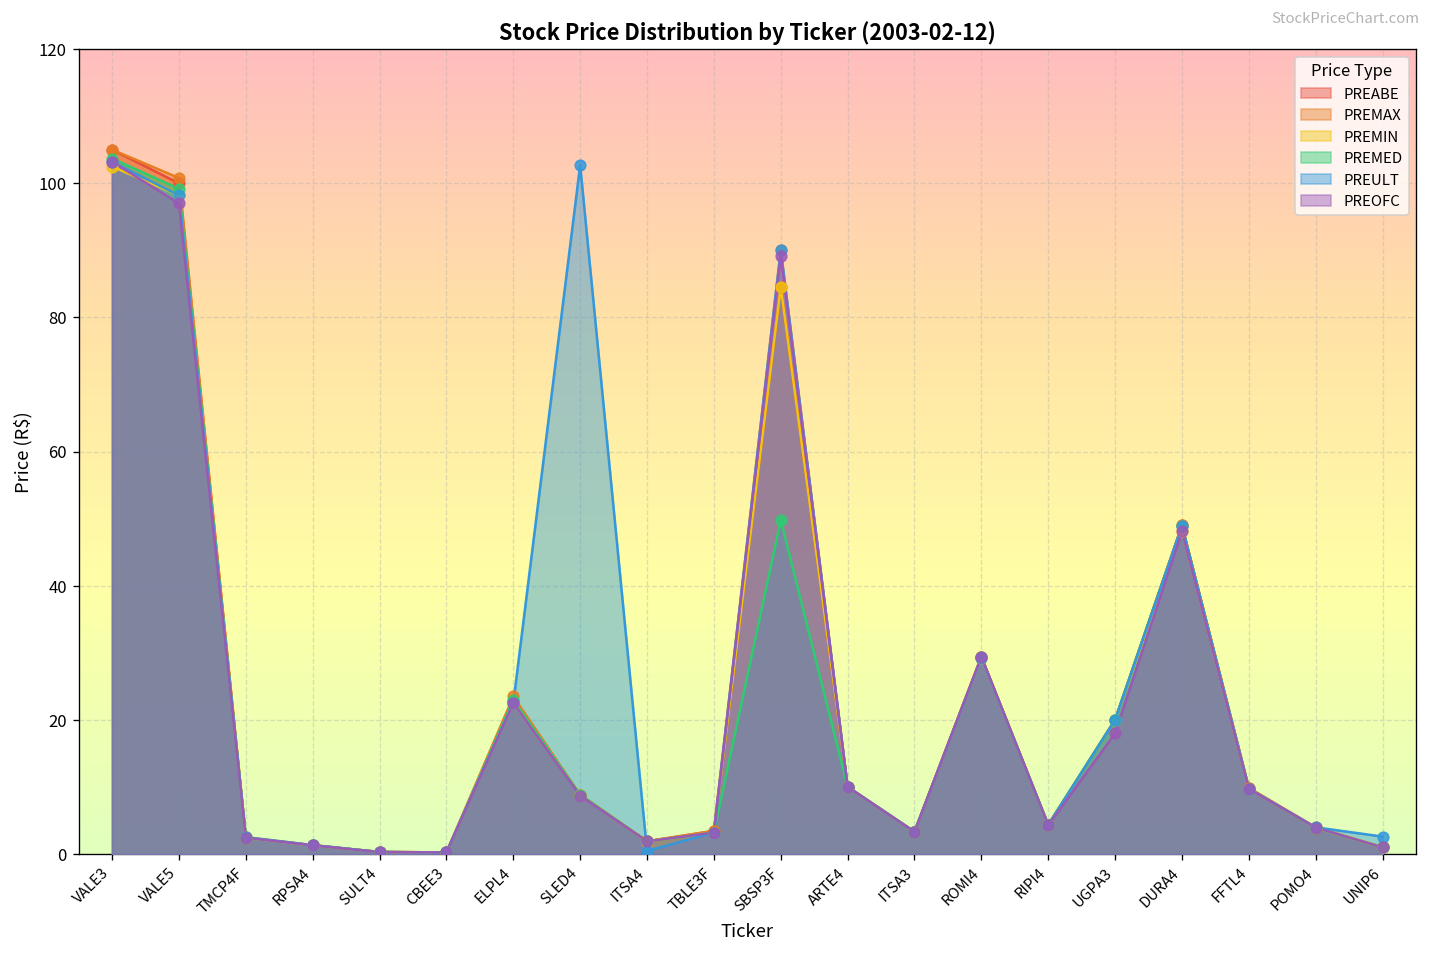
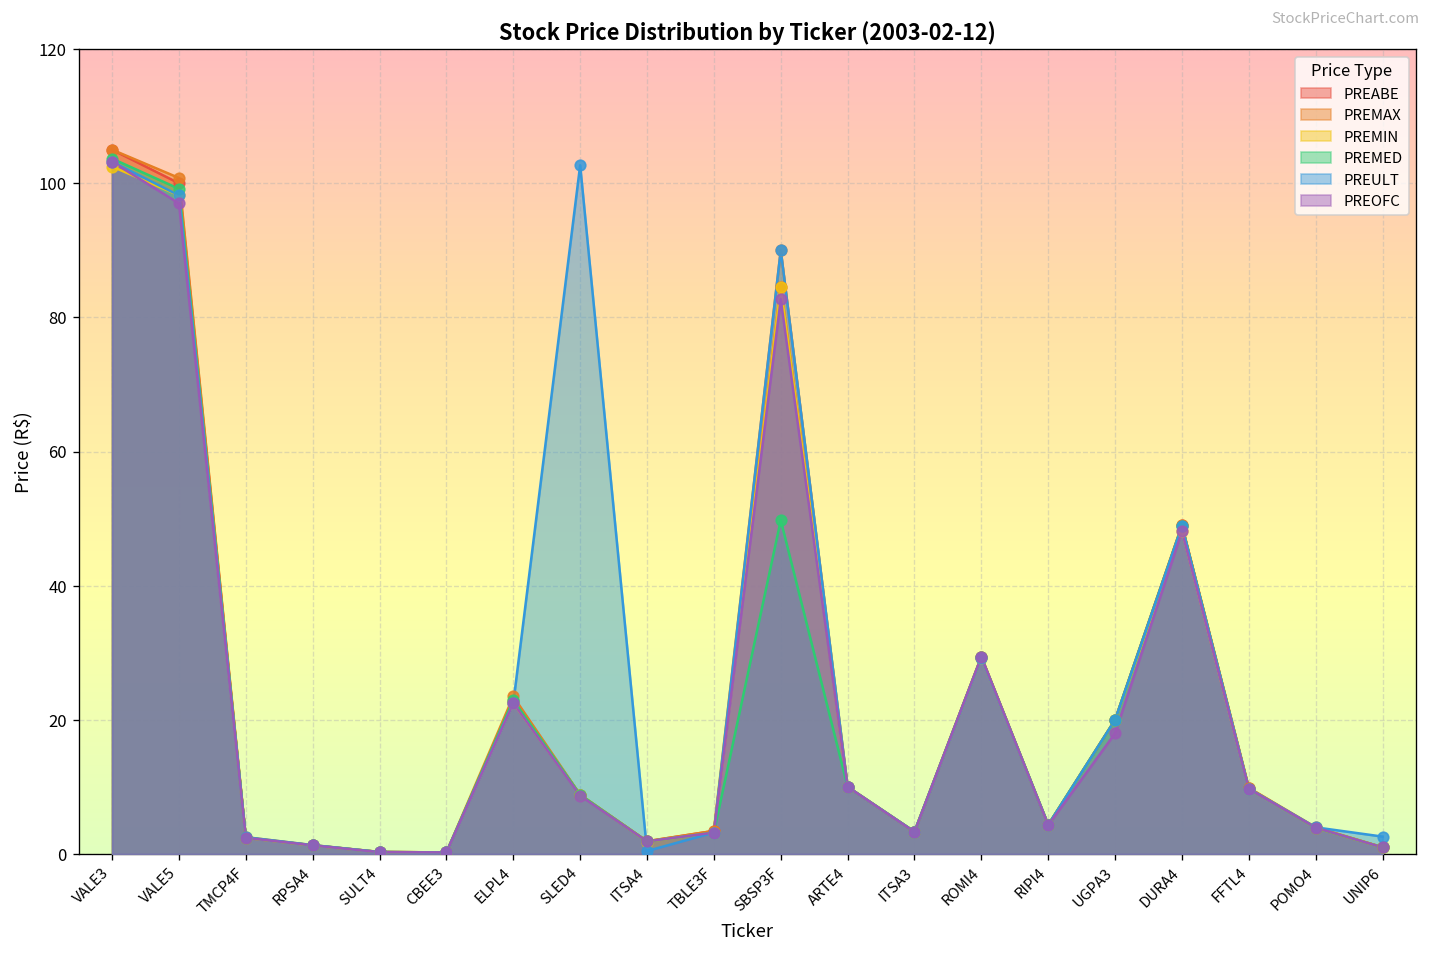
PREOFC, SBSP3F: 89 -> 83
